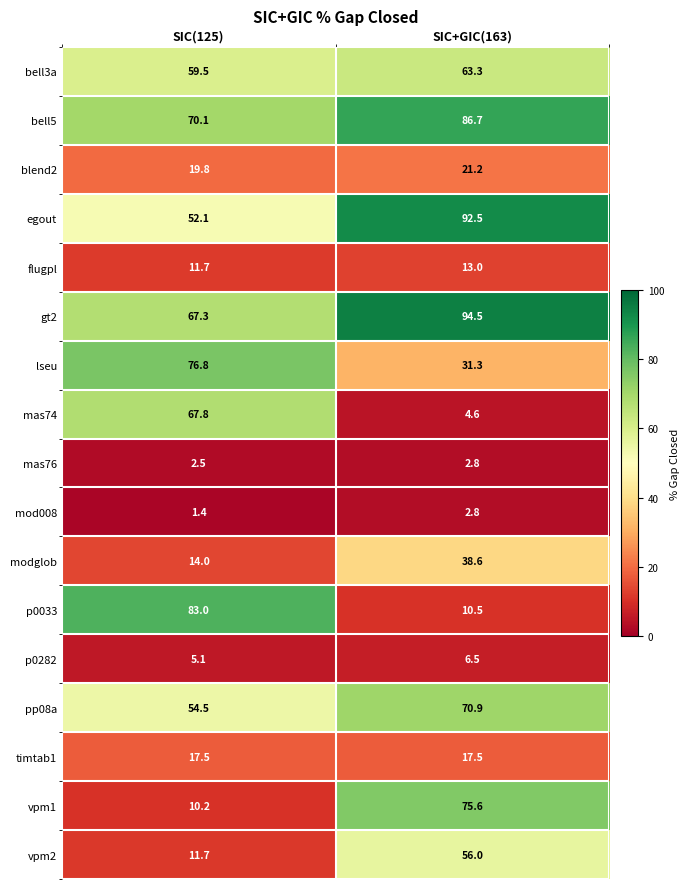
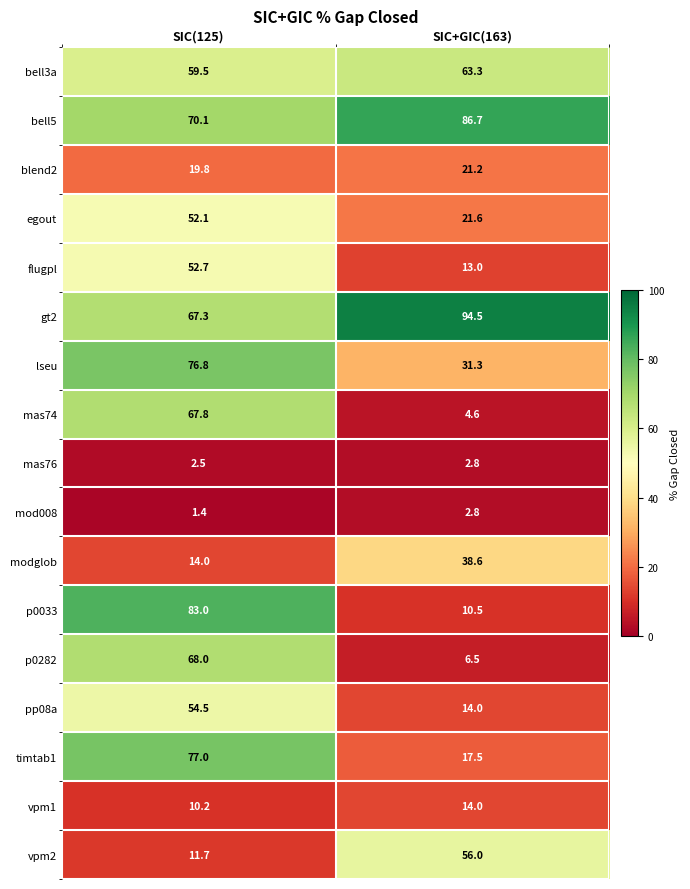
egout, SIC+GIC(163): 92.5 -> 21.6
flugpl, SIC(125): 11.7 -> 52.7
p0282, SIC(125): 5.1 -> 68.0
pp08a, SIC+GIC(163): 70.9 -> 14.0
timtab1, SIC(125): 17.5 -> 77.0
vpm1, SIC+GIC(163): 75.6 -> 14.0
